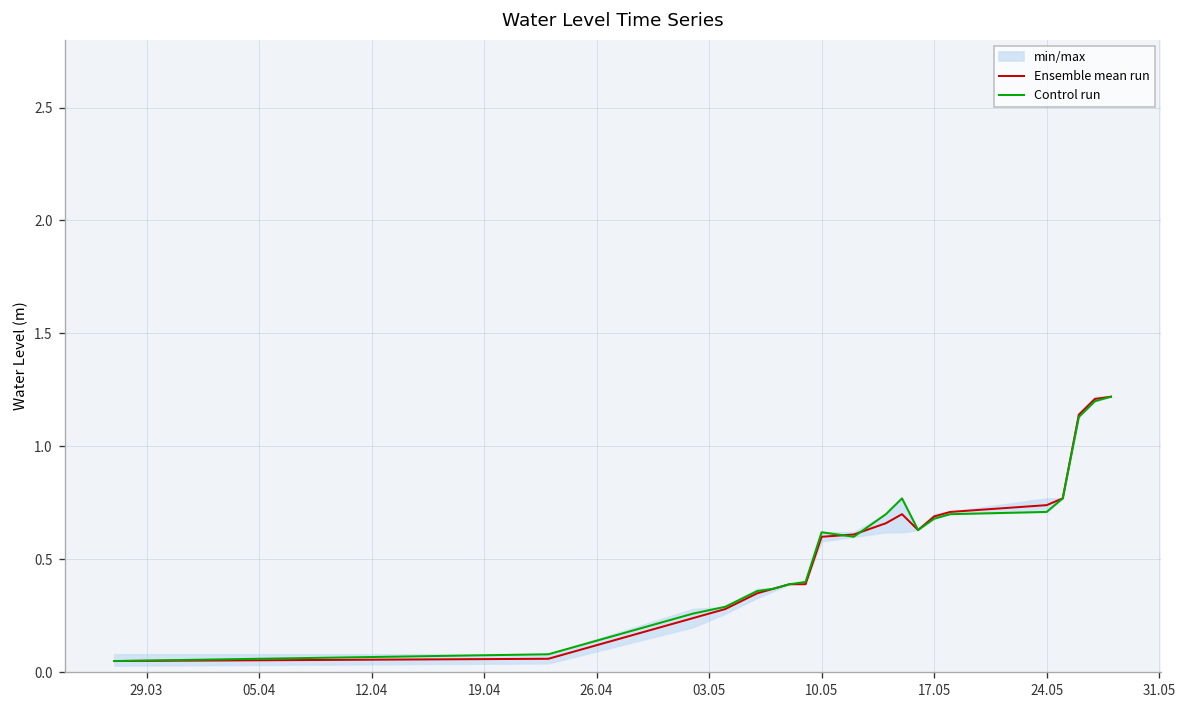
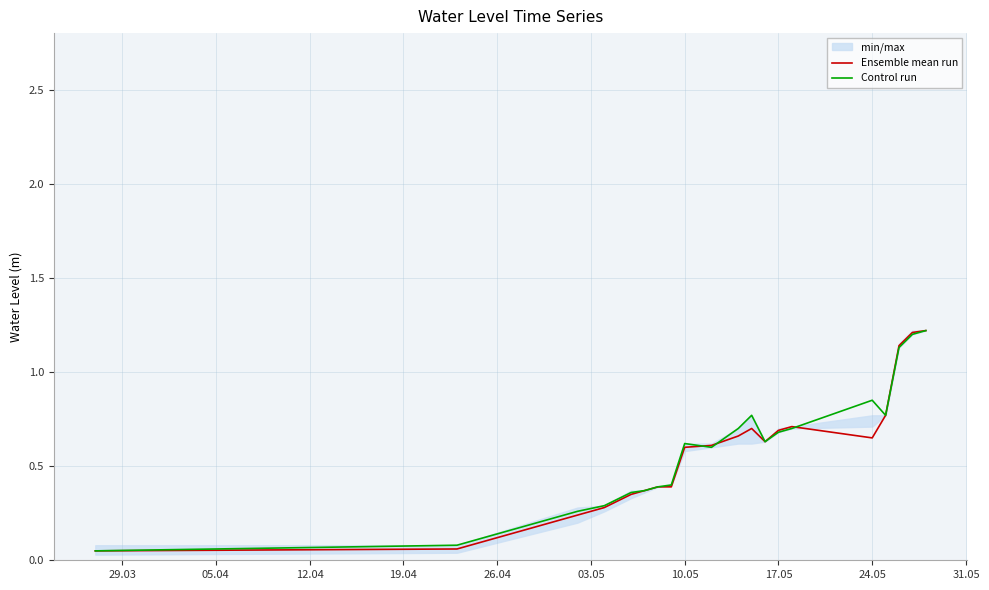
Ensemble mean run, 24.05: 0.74 -> 0.65
Control run, 24.05: 0.71 -> 0.85
